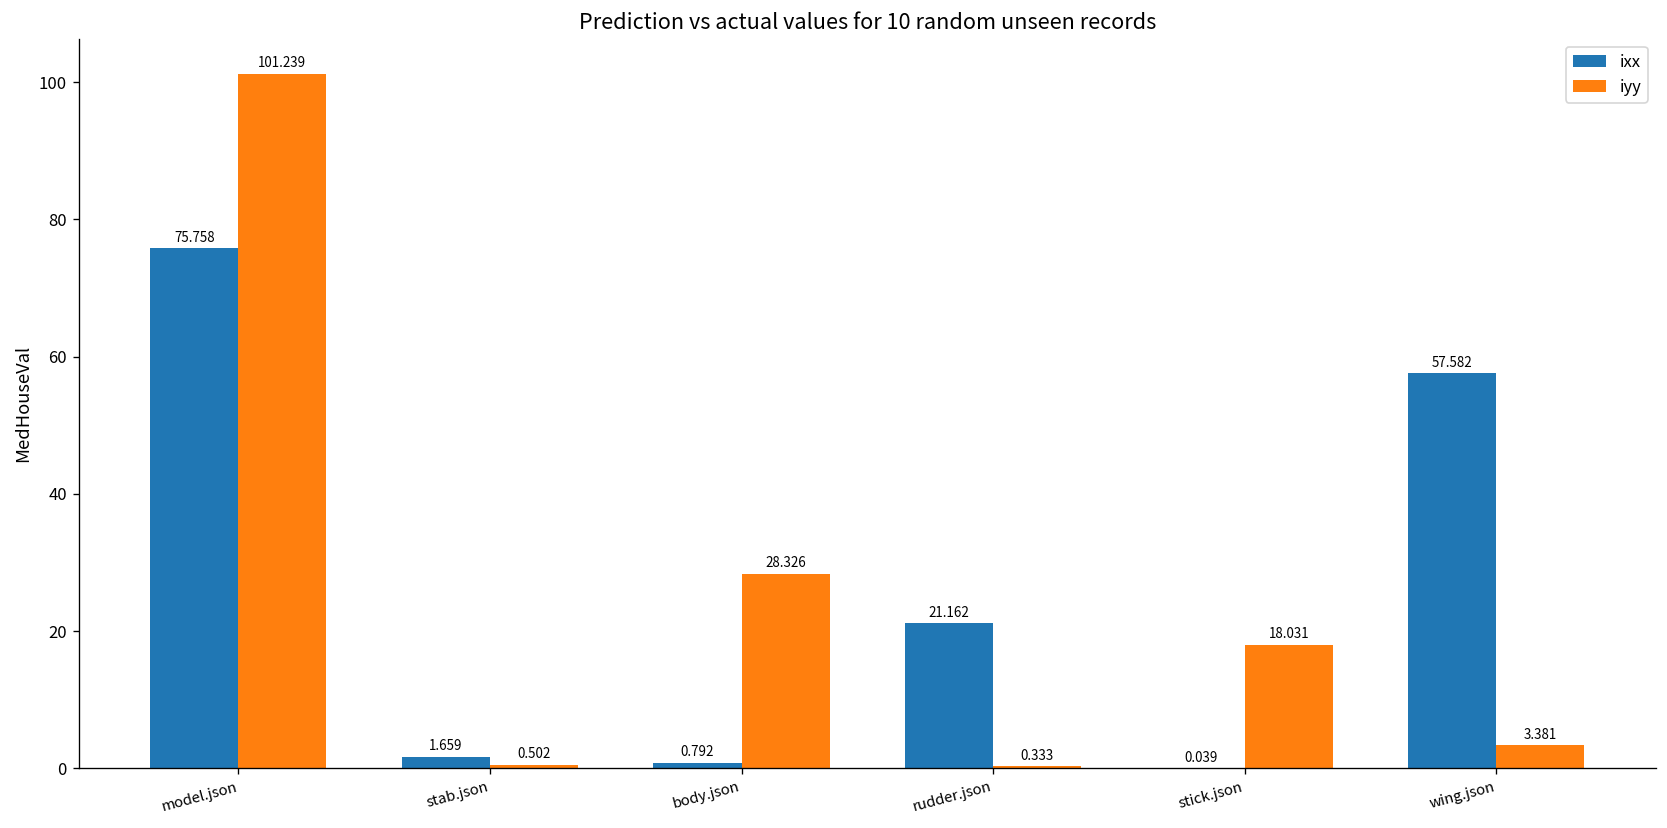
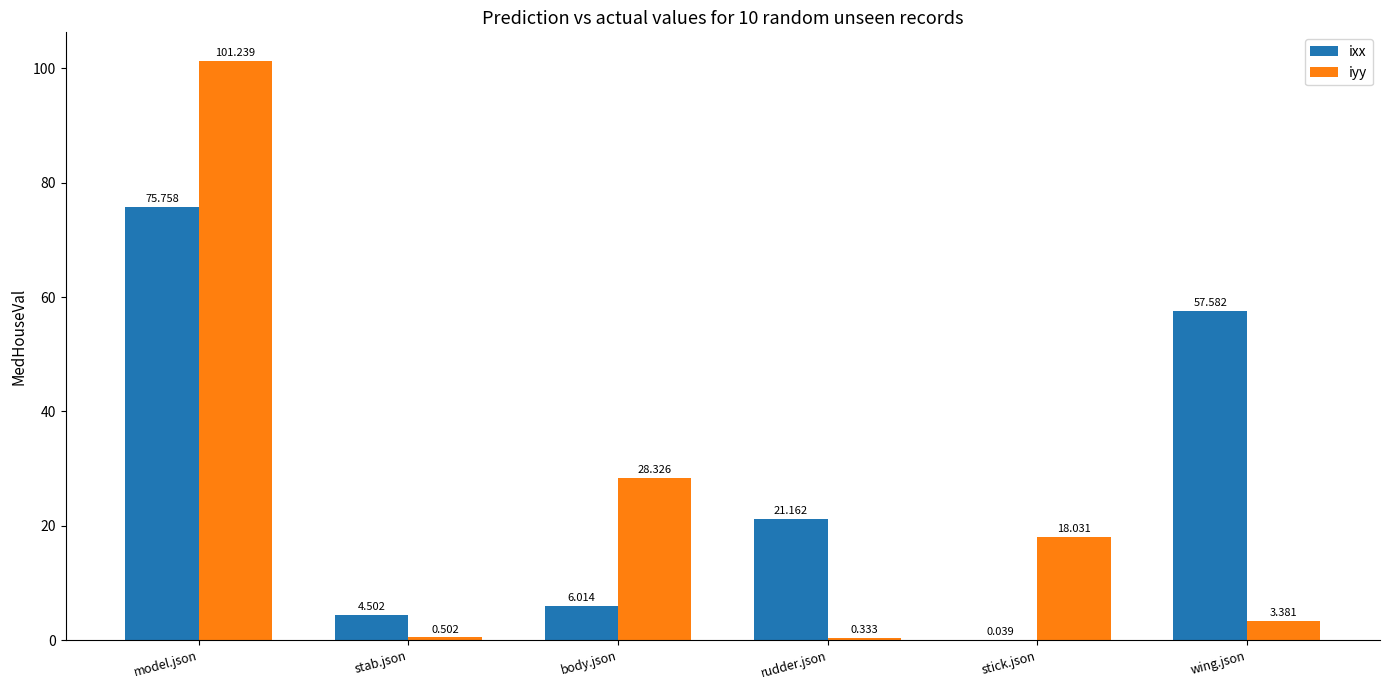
ixx, stab.json: 1.659 -> 4.502
ixx, body.json: 0.792 -> 6.014
